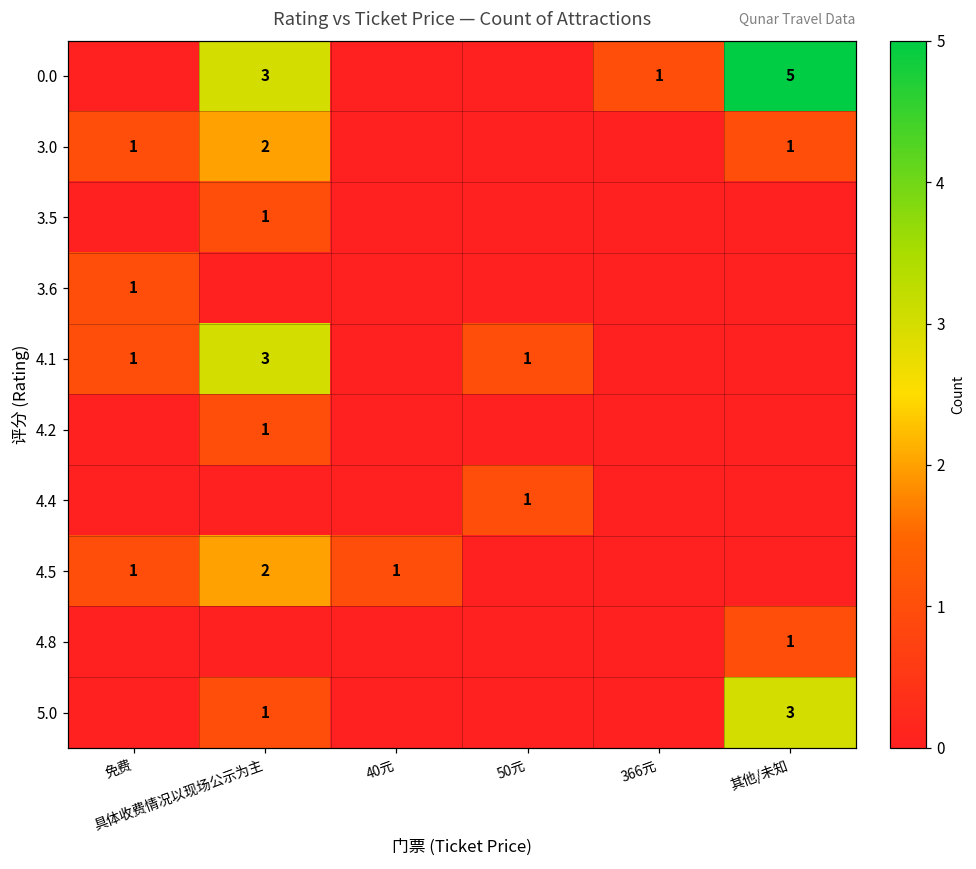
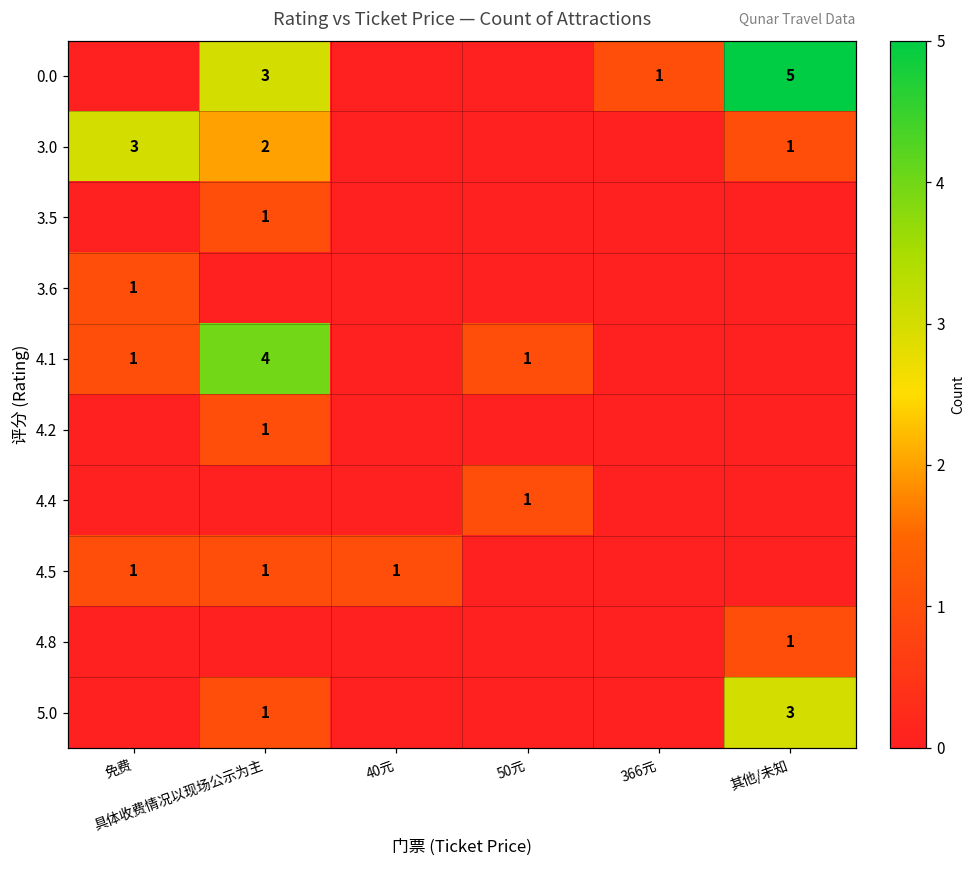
3.0, 免费: 1 -> 3
4.1, 具体收费情况以现场公示为主: 3 -> 4
4.5, 具体收费情况以现场公示为主: 2 -> 1
